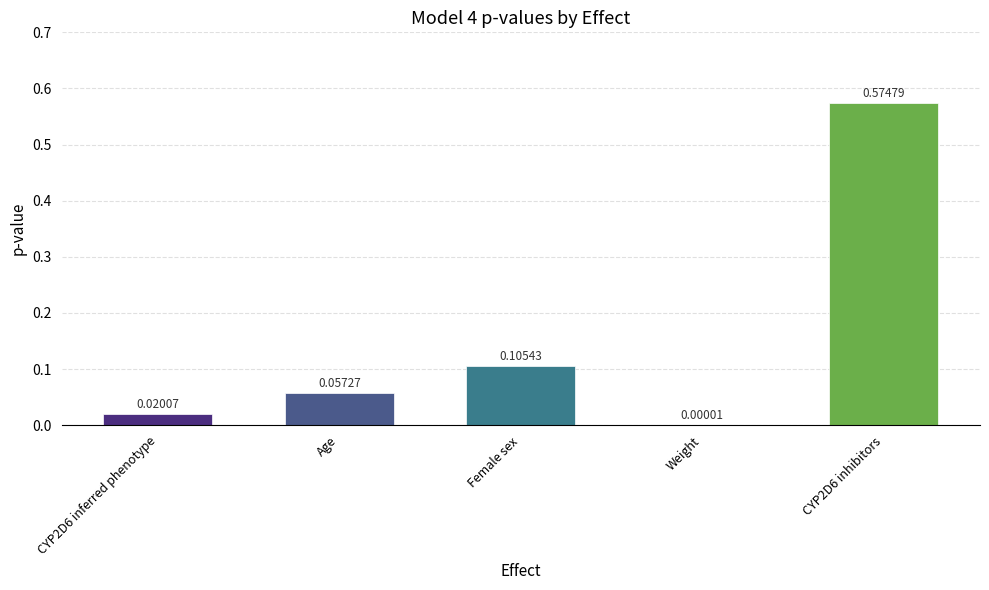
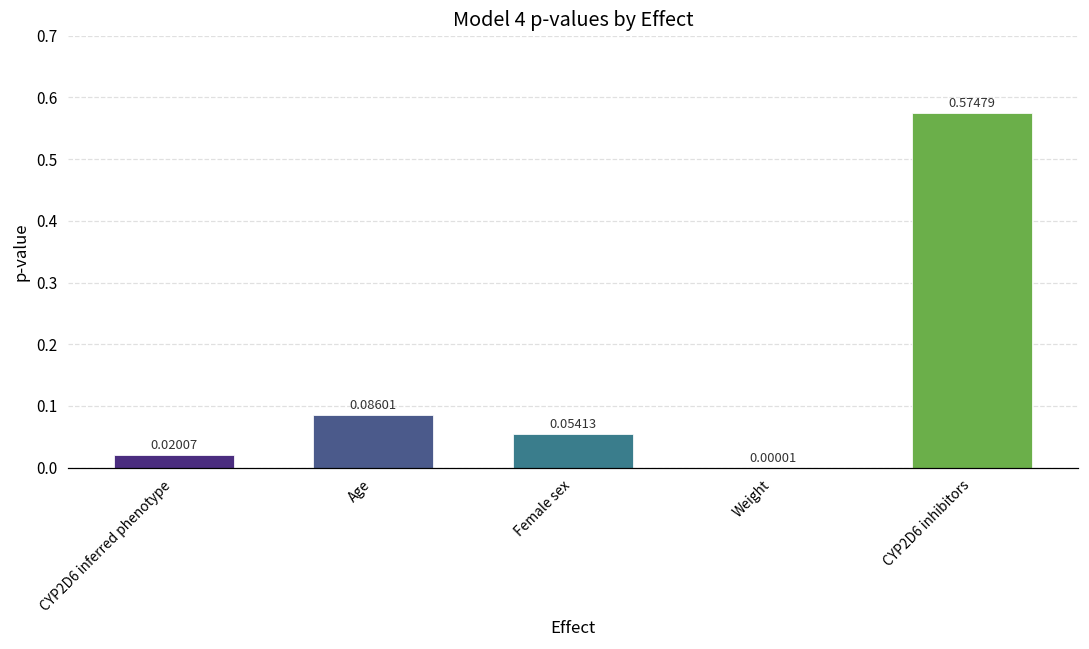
Age: 0.05727 -> 0.08601
Female sex: 0.10543 -> 0.05413
